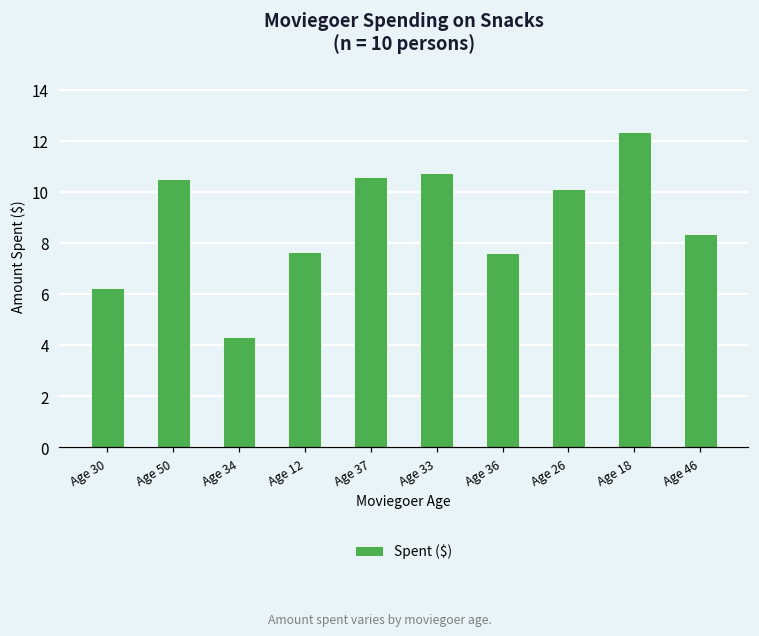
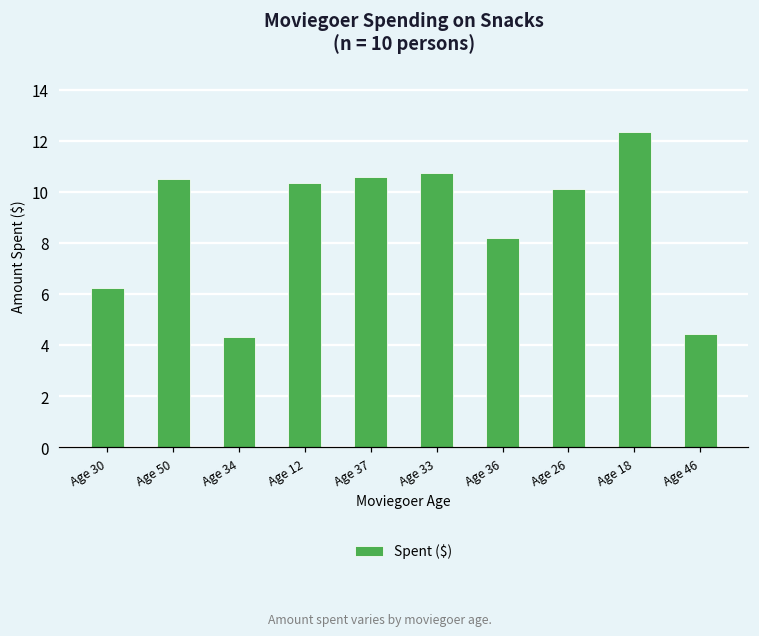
Age 12: 7.7 -> 10.4
Age 36: 7.6 -> 8.2
Age 46: 8.4 -> 4.4
